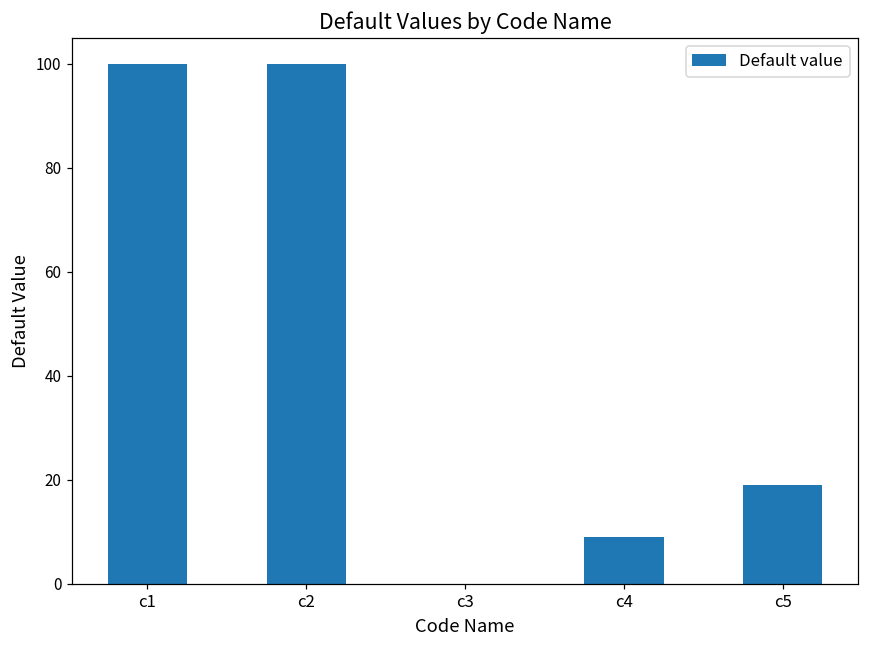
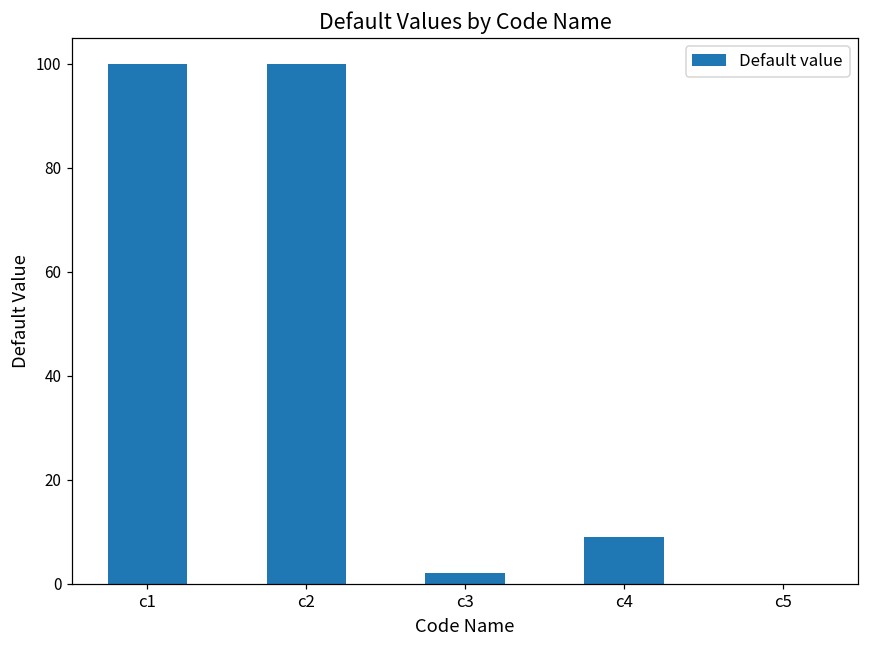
c3: 0 -> 2
c5: 19 -> 0
